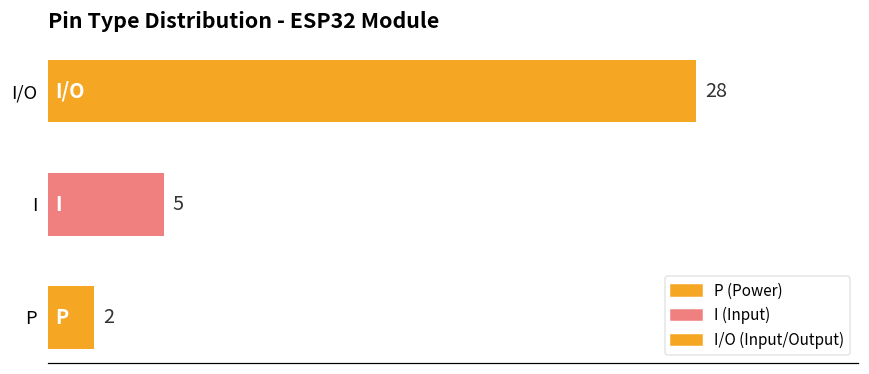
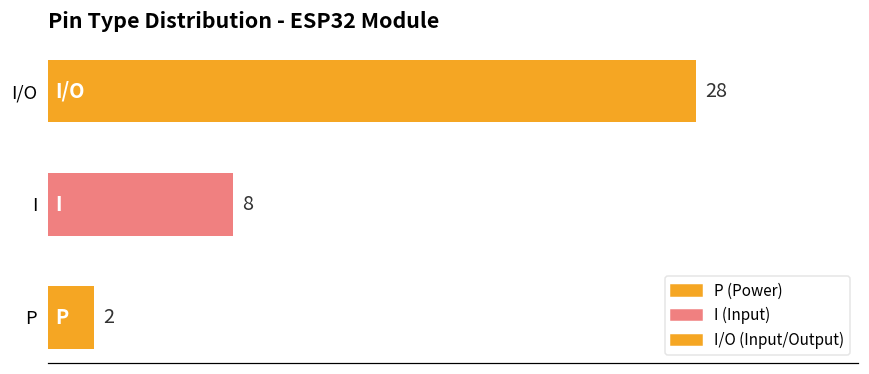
I: 5 -> 8
